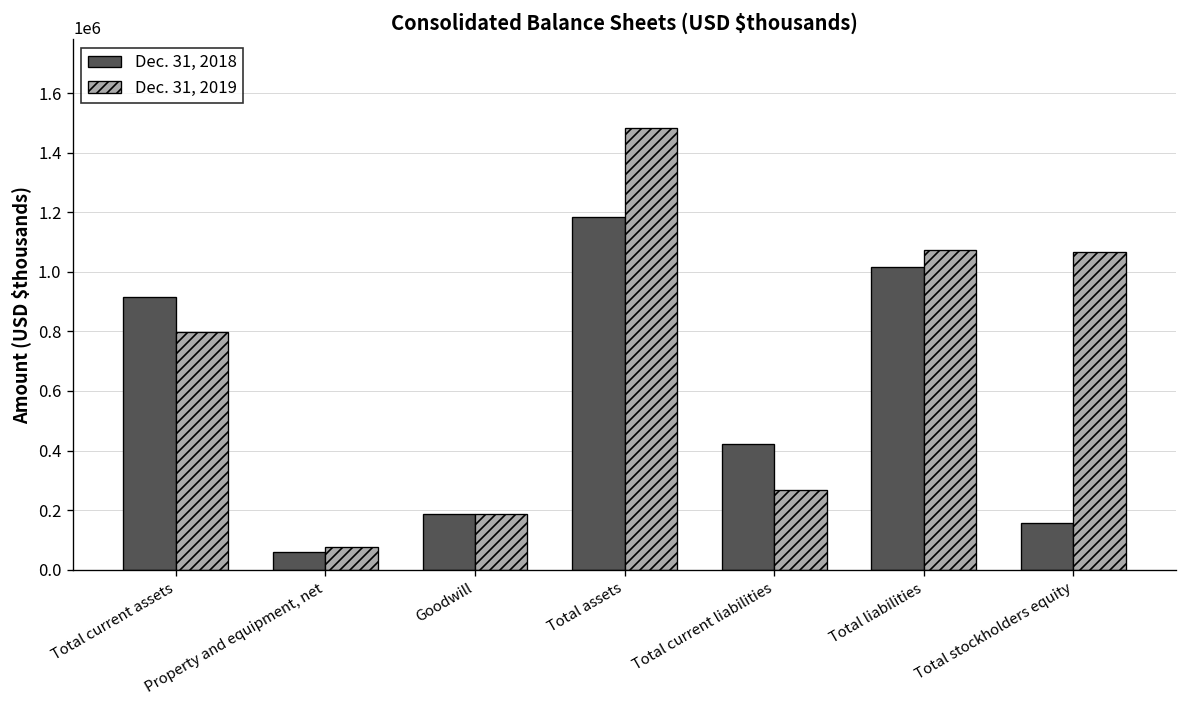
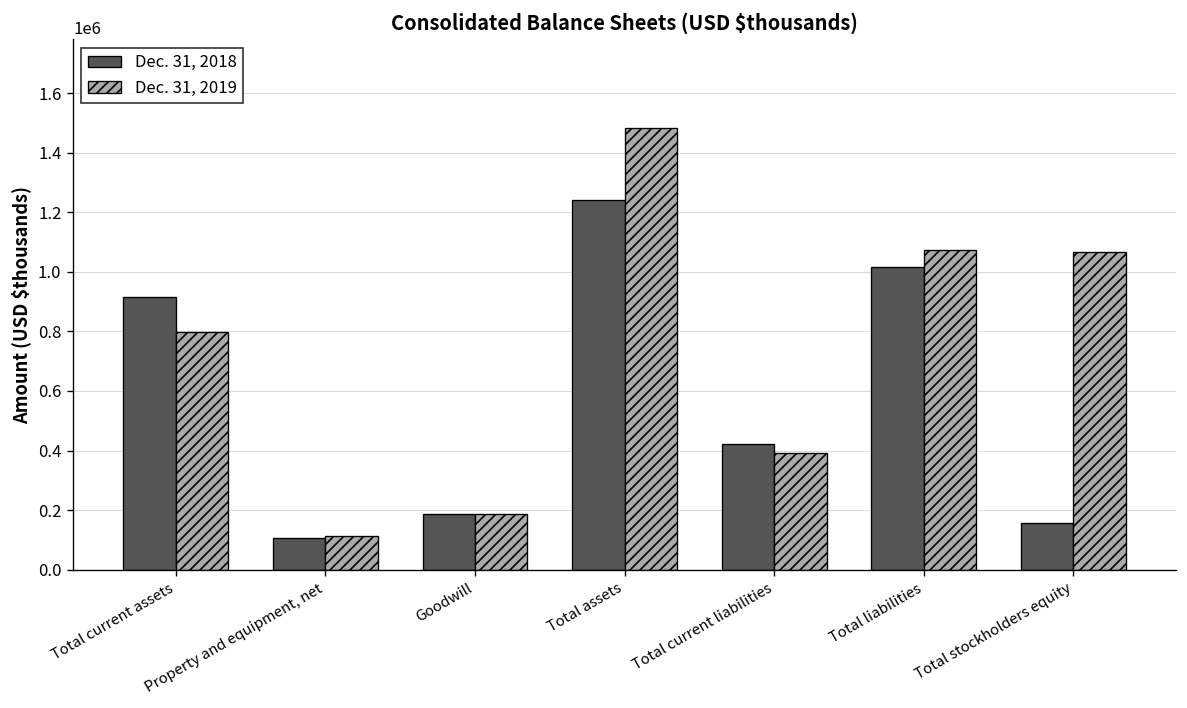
Dec. 31, 2018, Property and equipment, net: 60000 -> 110000
Dec. 31, 2019, Property and equipment, net: 80000 -> 110000
Dec. 31, 2018, Total assets: 1180000 -> 1240000
Dec. 31, 2019, Total current liabilities: 270000 -> 390000
